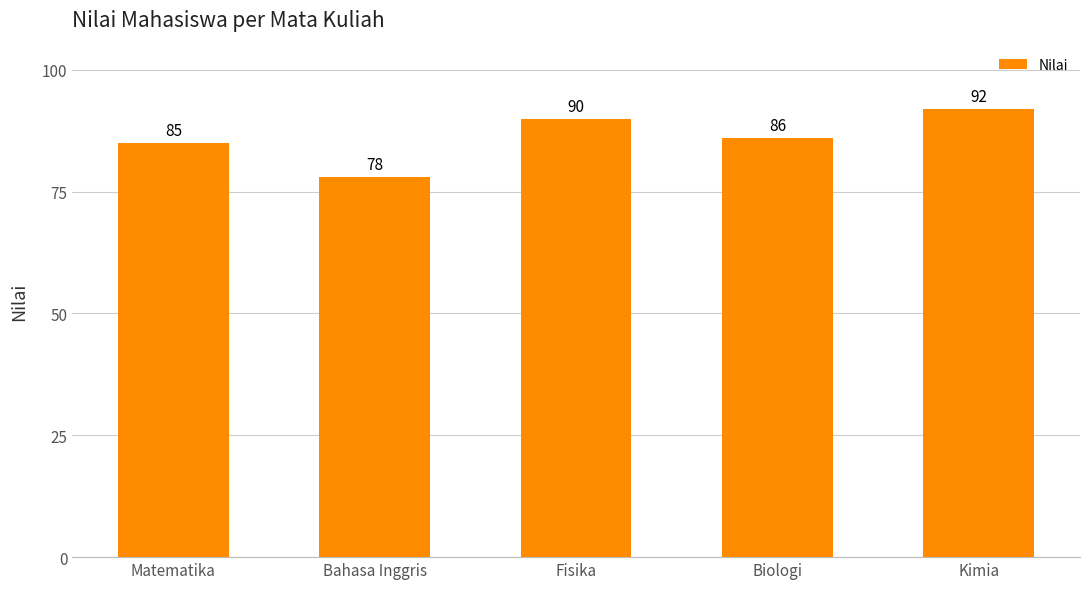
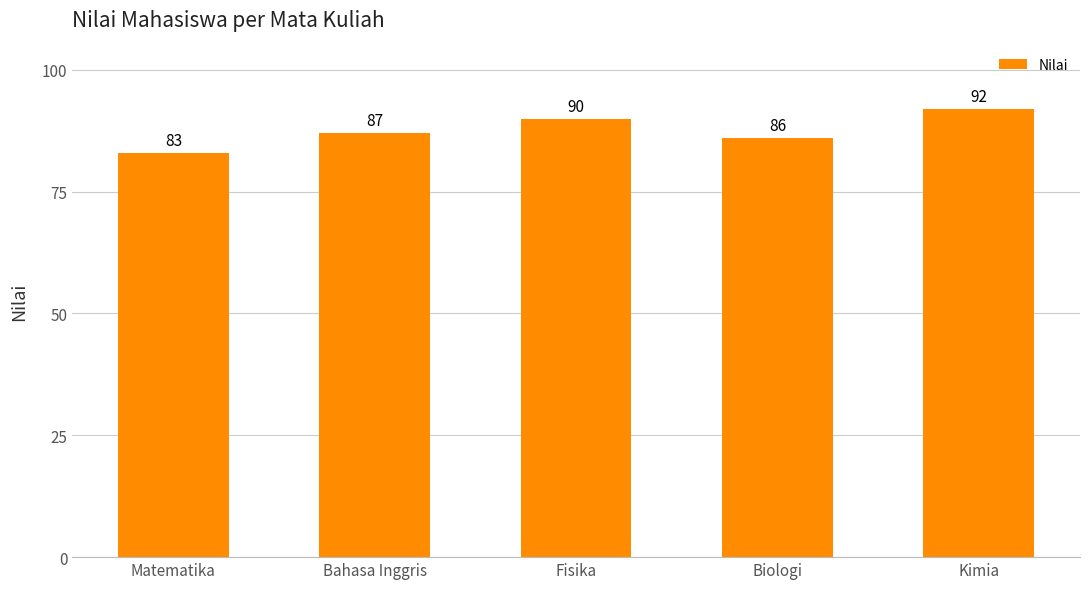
Matematika: 85 -> 83
Bahasa Inggris: 78 -> 87
